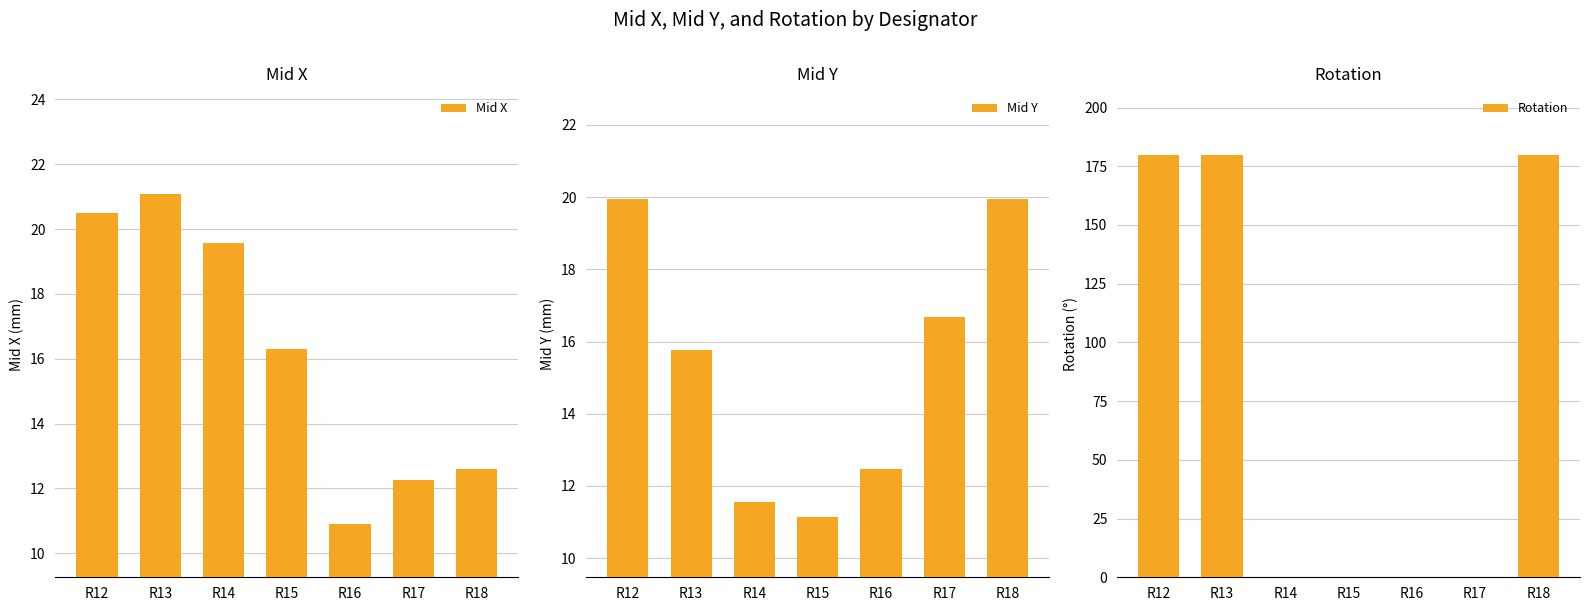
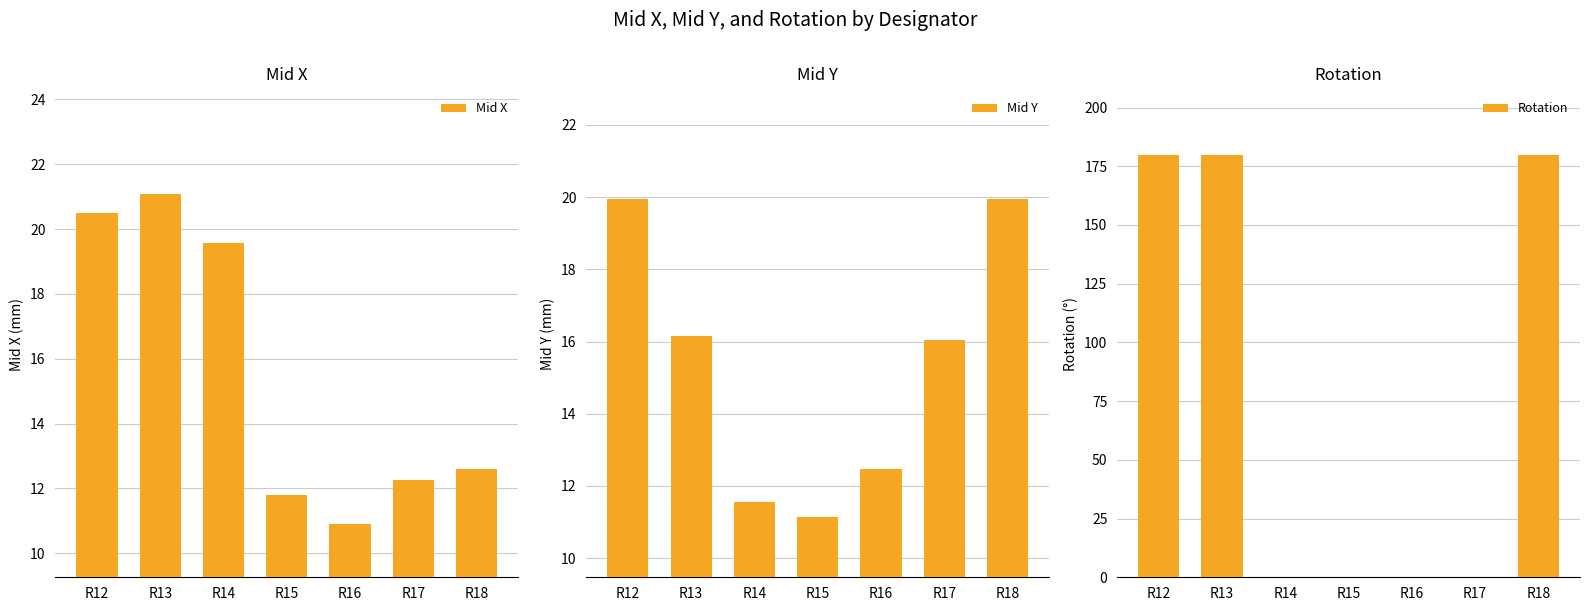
Mid X, R15: 16.3 -> 11.8
Mid Y, R13: 15.8 -> 16.1
Mid Y, R17: 16.7 -> 16.0
